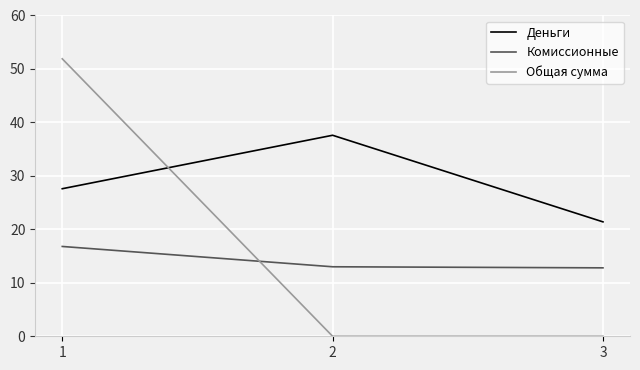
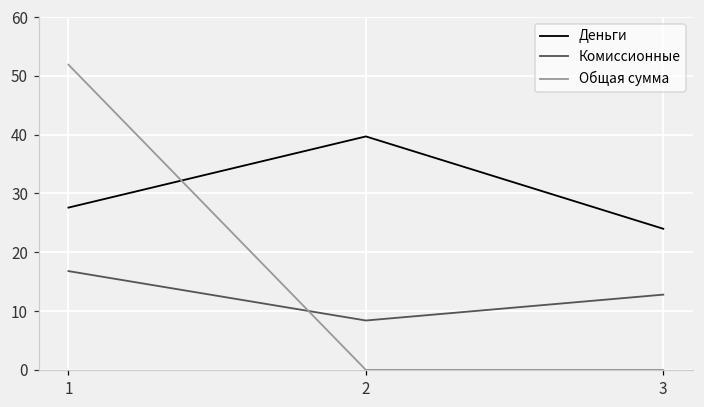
Деньги, 2: 38 -> 40
Комиссионные, 2: 13 -> 8
Деньги, 3: 21 -> 24
